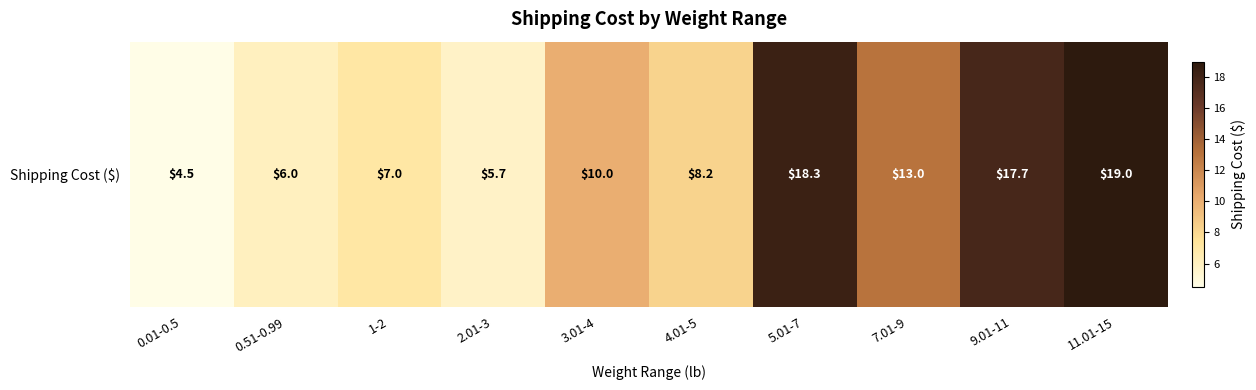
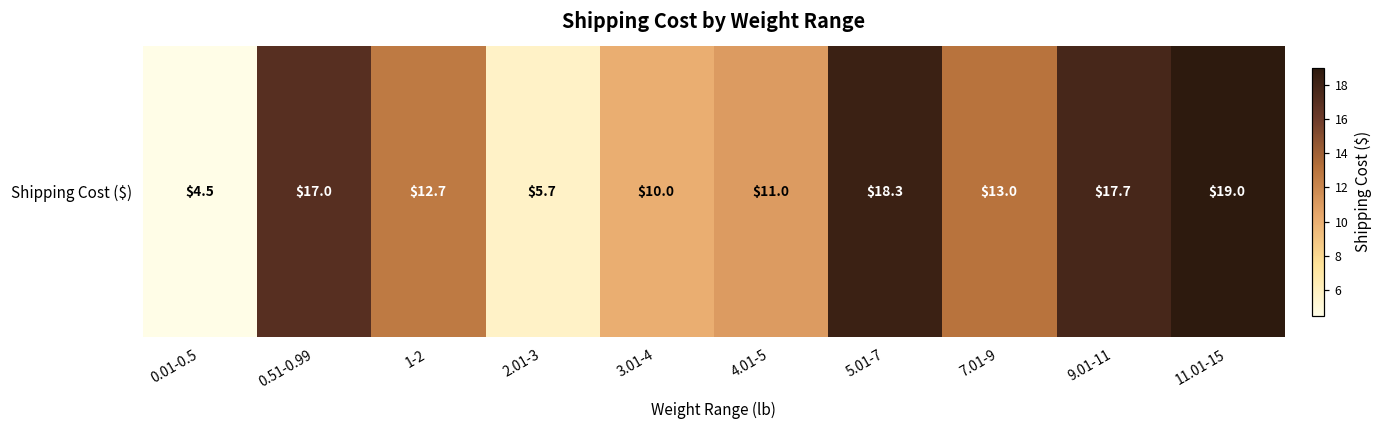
Shipping Cost ($), 0.51-0.99: $6.0 -> $17.0
Shipping Cost ($), 1-2: $7.0 -> $12.7
Shipping Cost ($), 4.01-5: $8.2 -> $11.0
